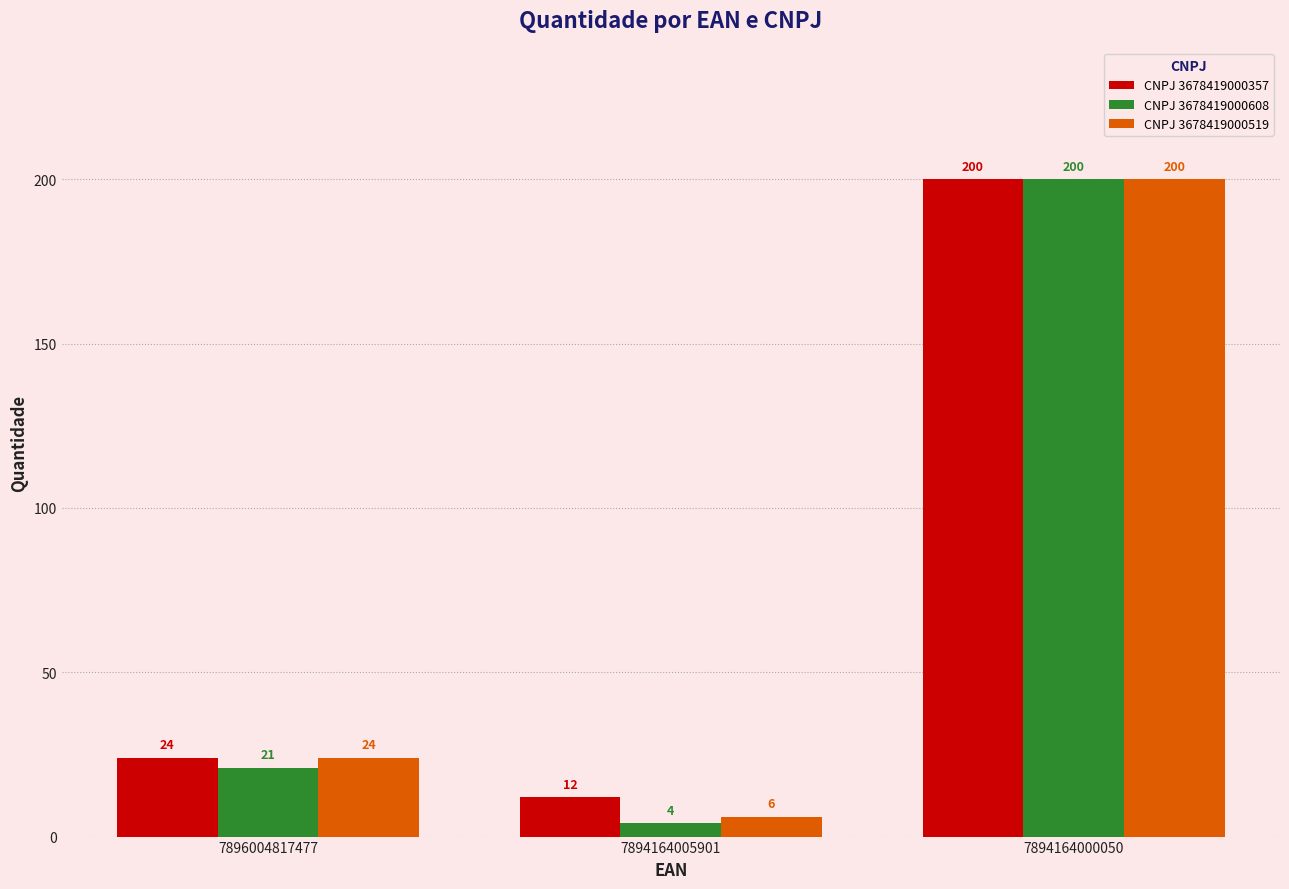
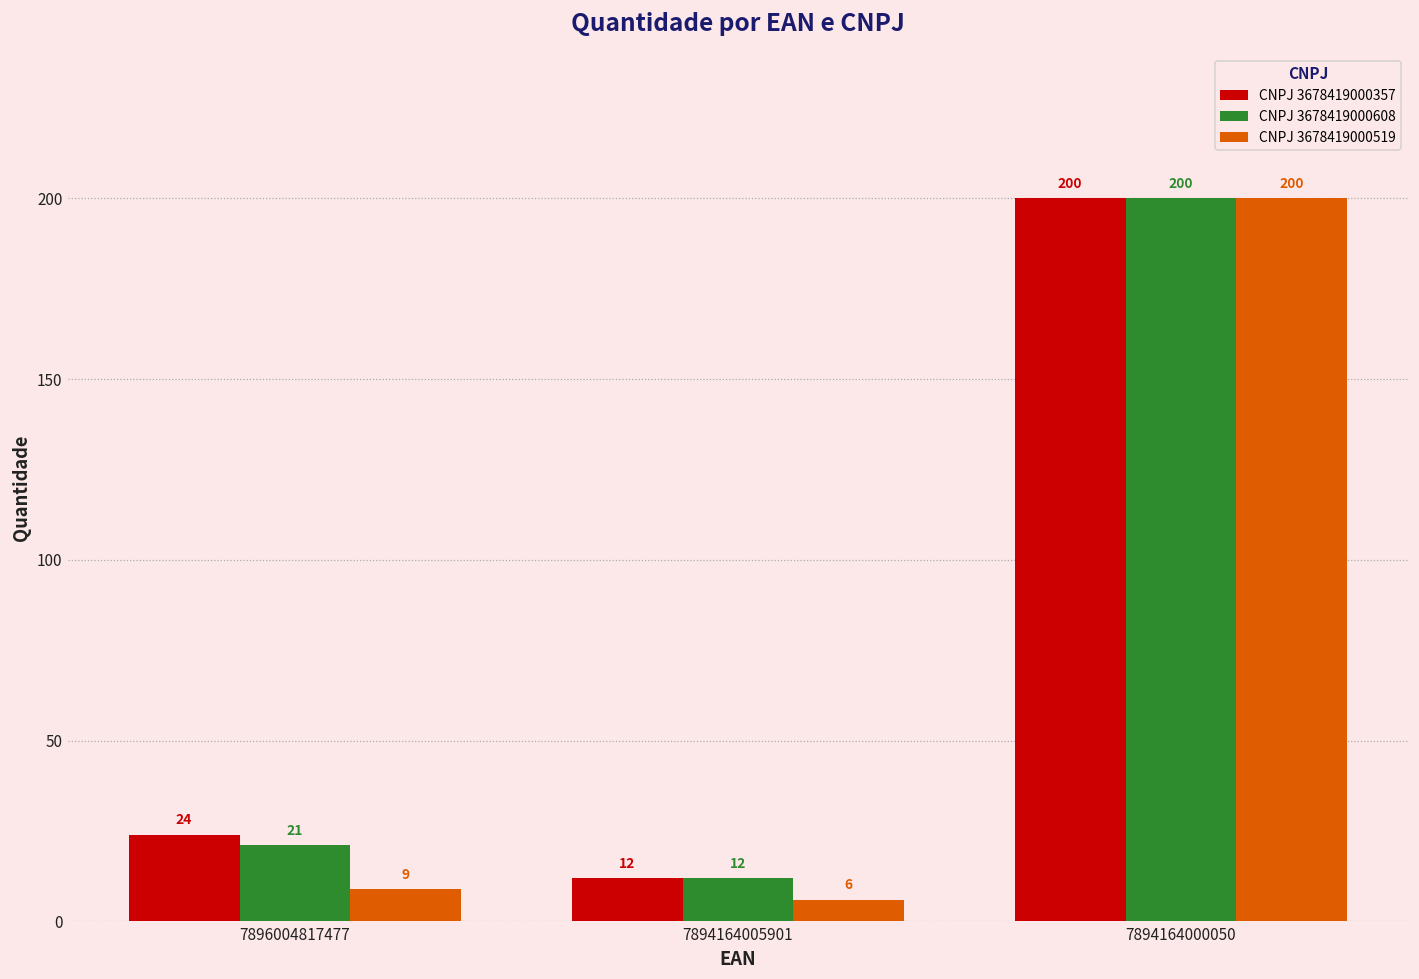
CNPJ 3678419000519, 7896004817477: 24 -> 9
CNPJ 3678419000608, 7894164005901: 4 -> 12
